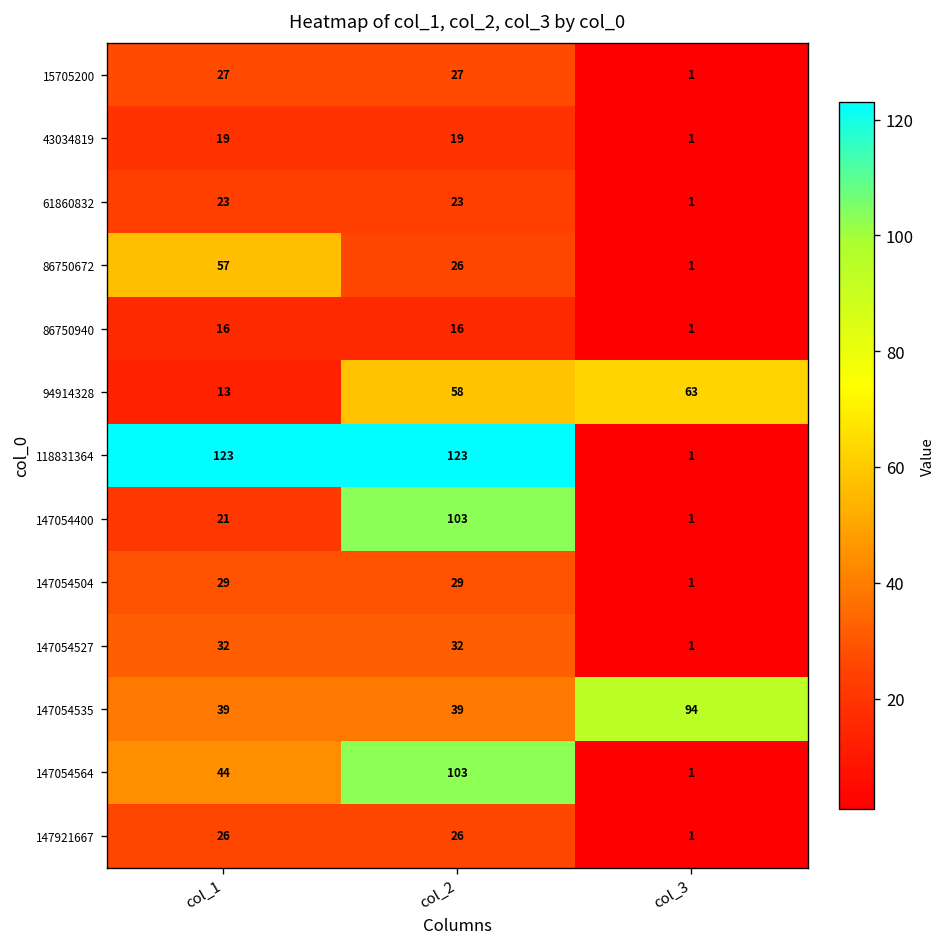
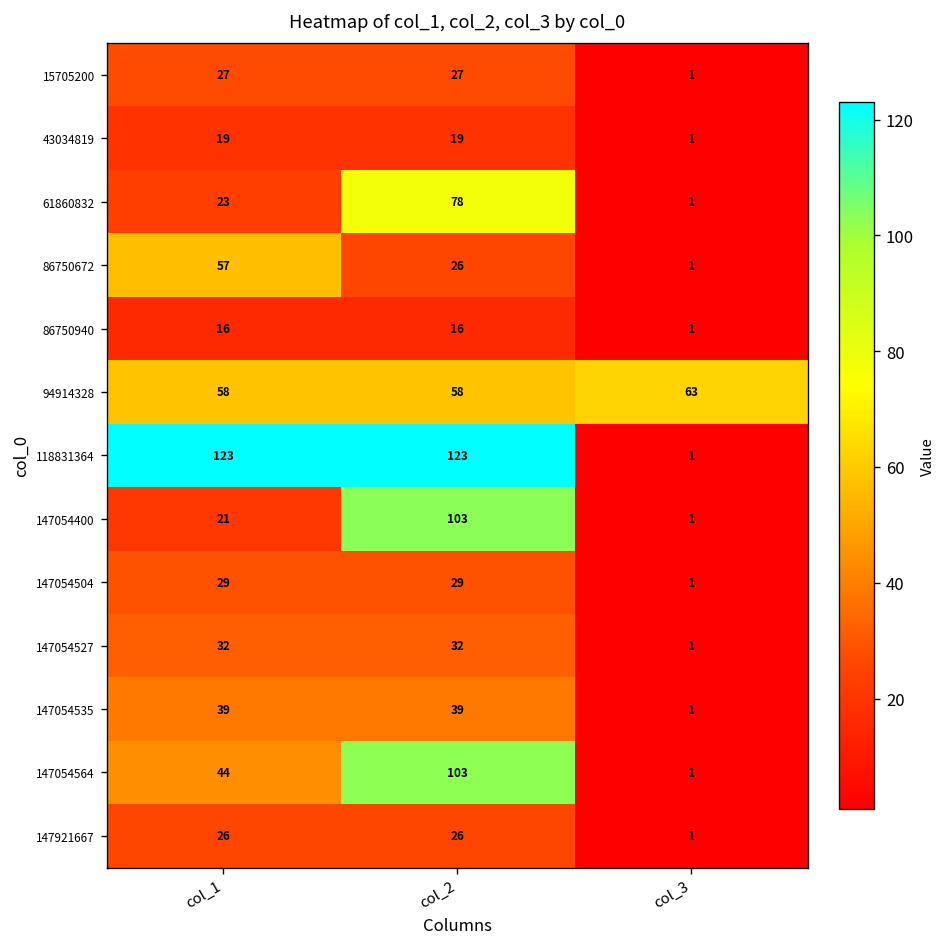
61860832, col_2: 23 -> 78
94914328, col_1: 13 -> 58
147054535, col_3: 94 -> 1
